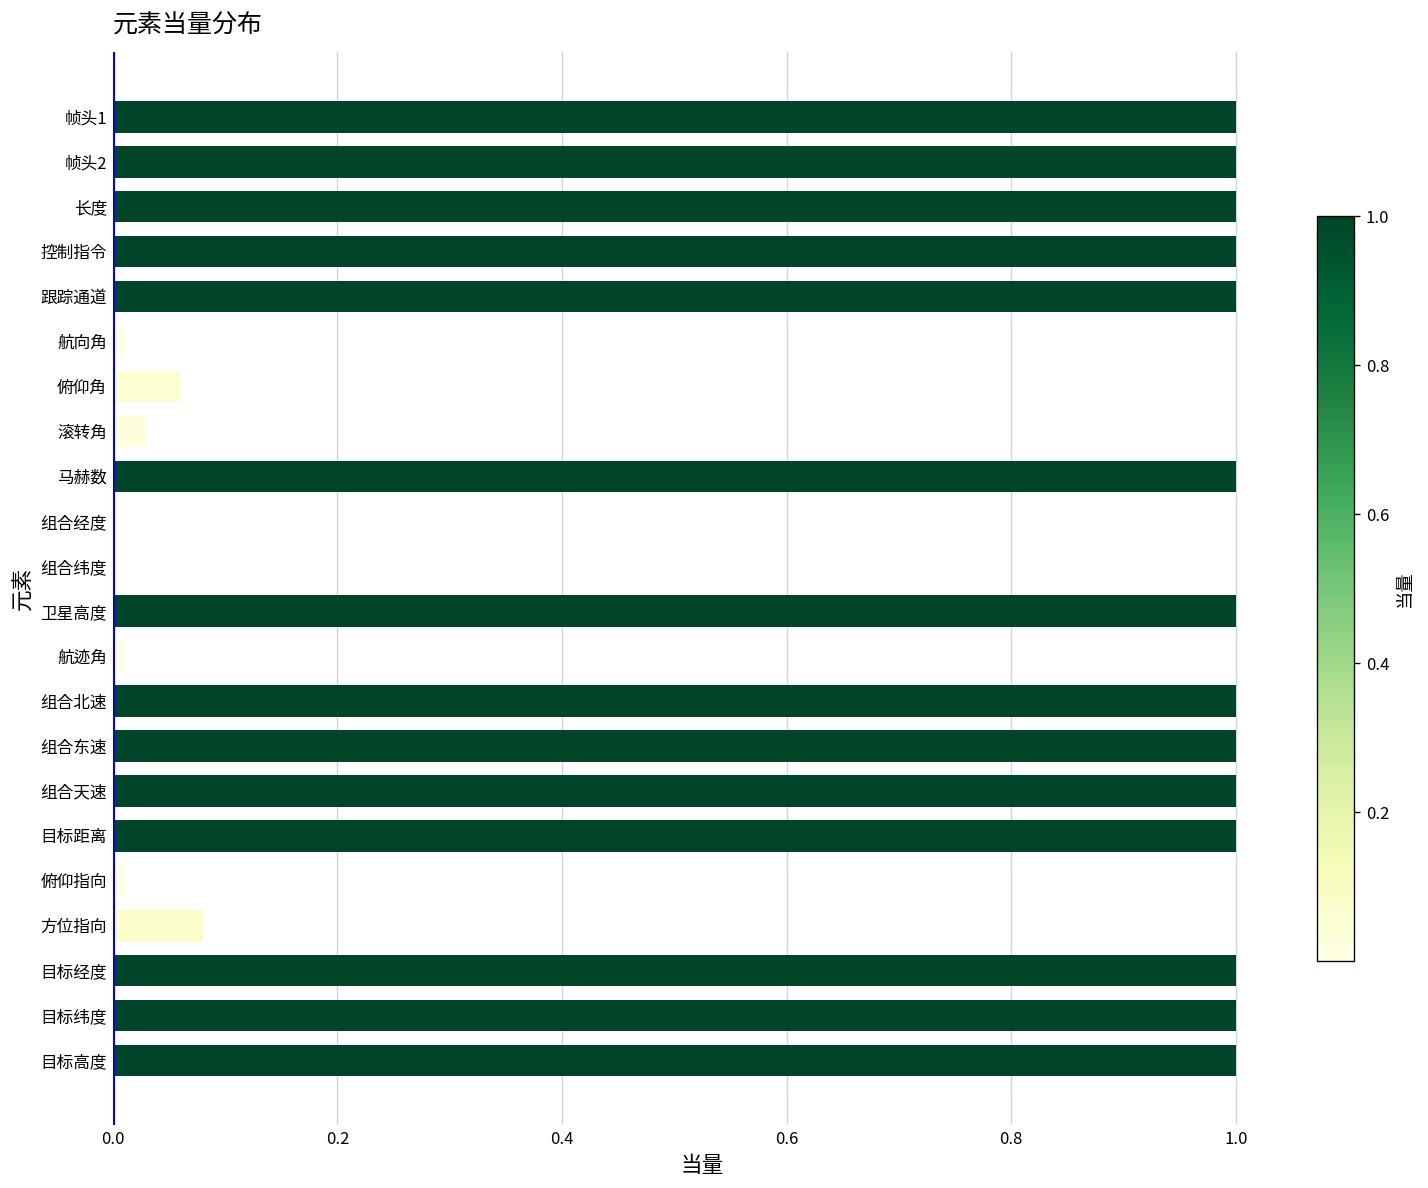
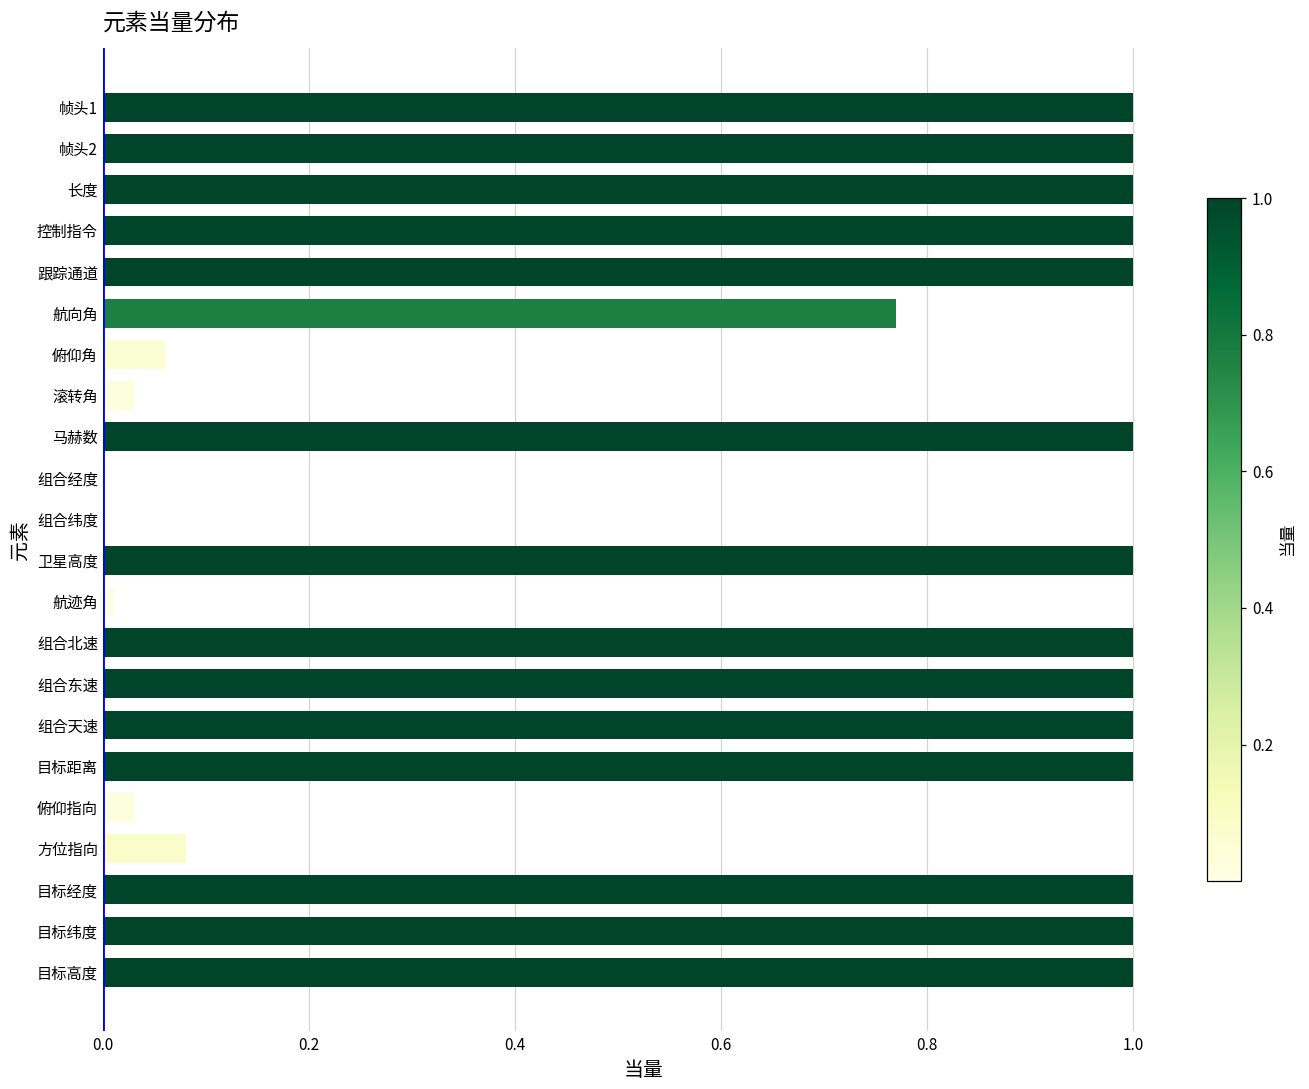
航向角: 0.01 -> 0.77
俯仰指向: 0.01 -> 0.03
